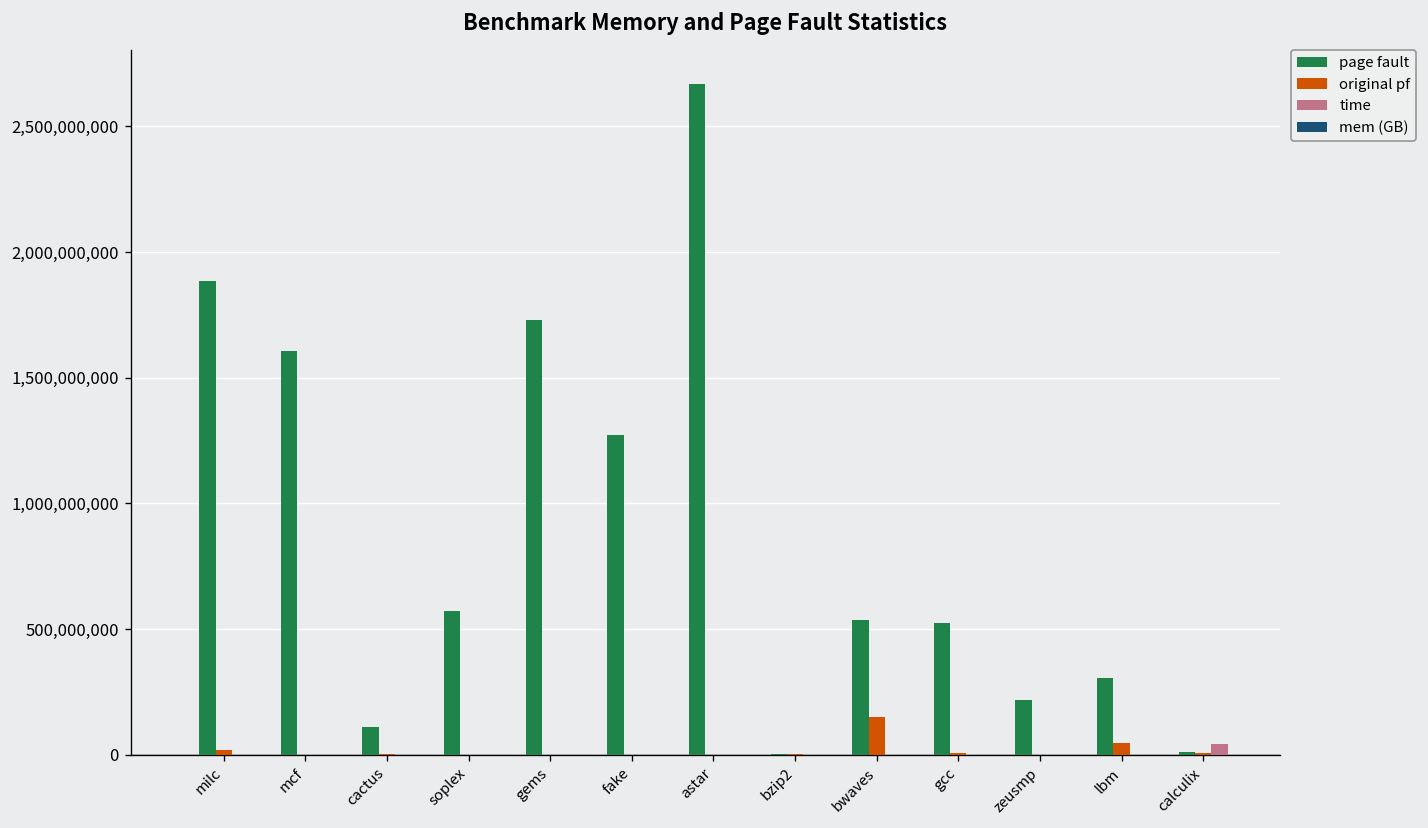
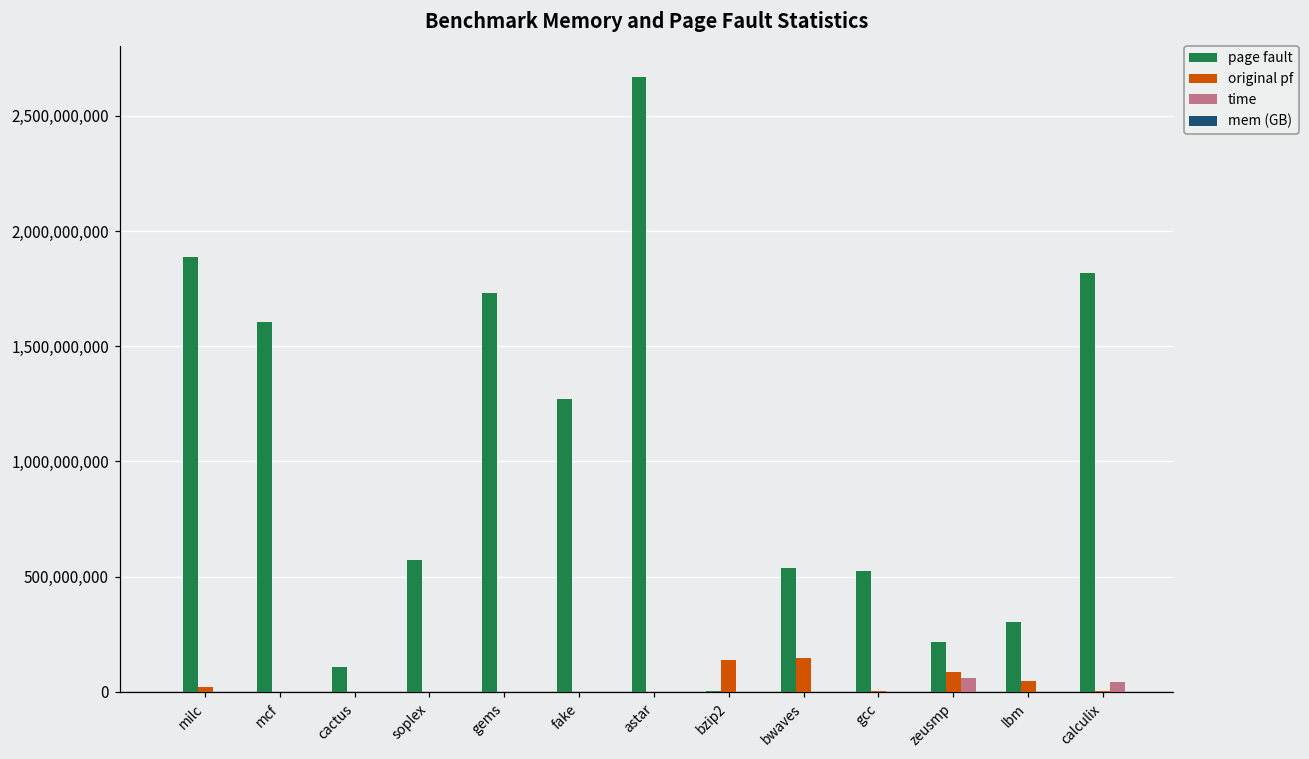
original pf, bzip2: 0 -> 140,000,000
original pf, zeusmp: 0 -> 80,000,000
time, zeusmp: 0 -> 60,000,000
page fault, calculix: 10,000,000 -> 1,820,000,000
